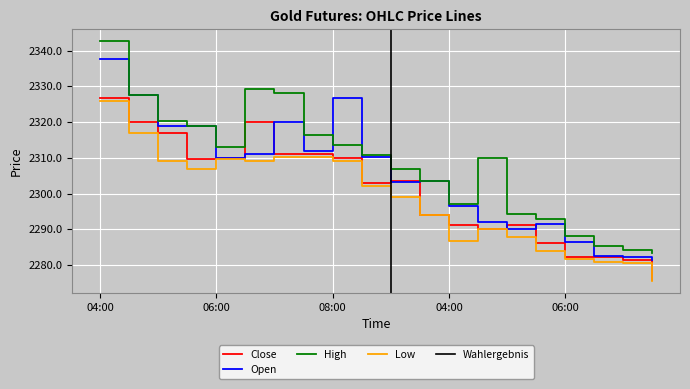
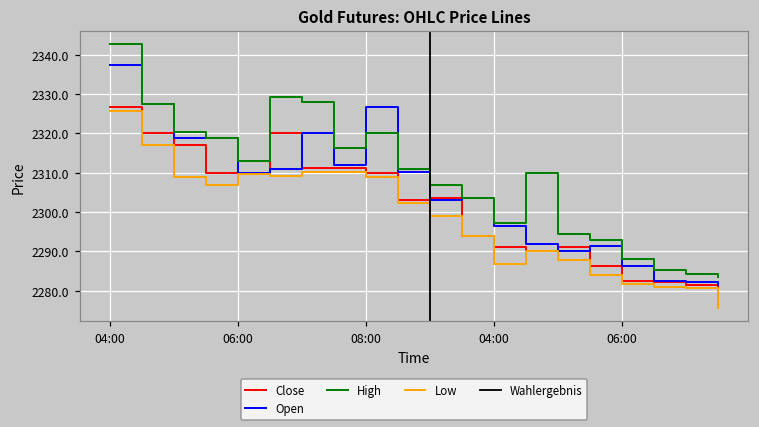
High, 08:00: 2314 -> 2320
